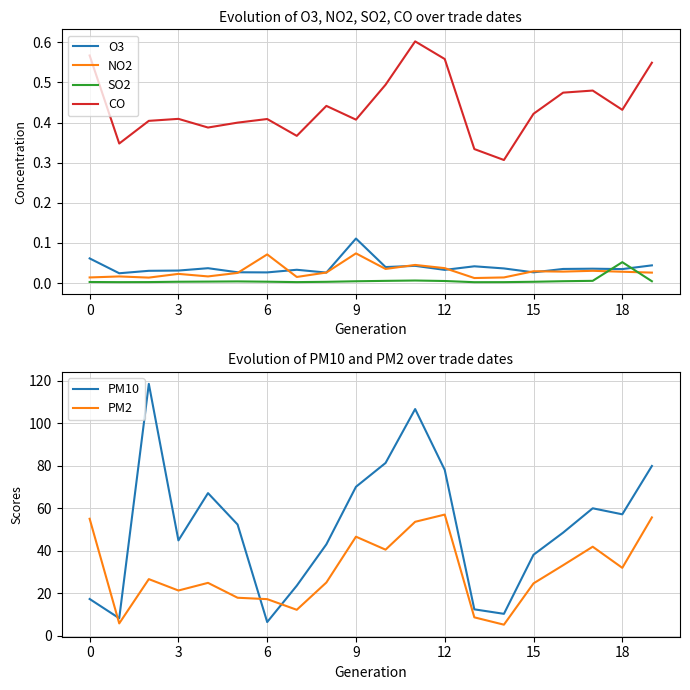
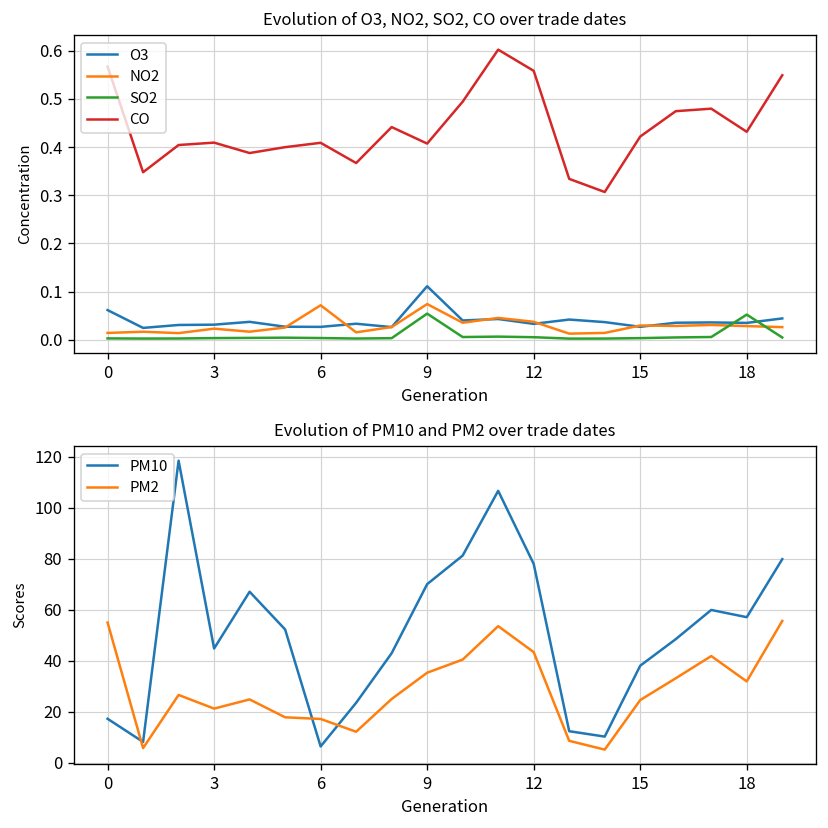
Evolution of O3, NO2, SO2, CO over trade dates, SO2, 9: 0.00 -> 0.05
Evolution of PM10 and PM2 over trade dates, PM2, 9: 47 -> 35
Evolution of PM10 and PM2 over trade dates, PM2, 12: 57 -> 43
